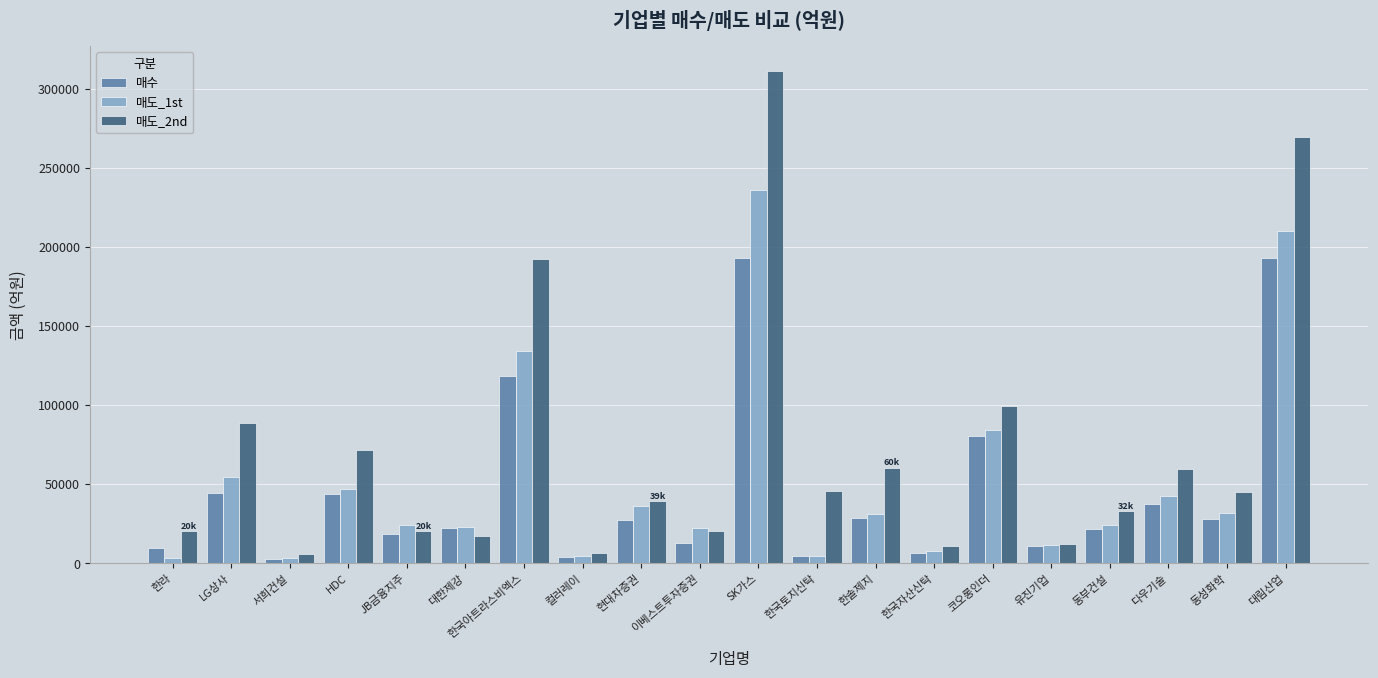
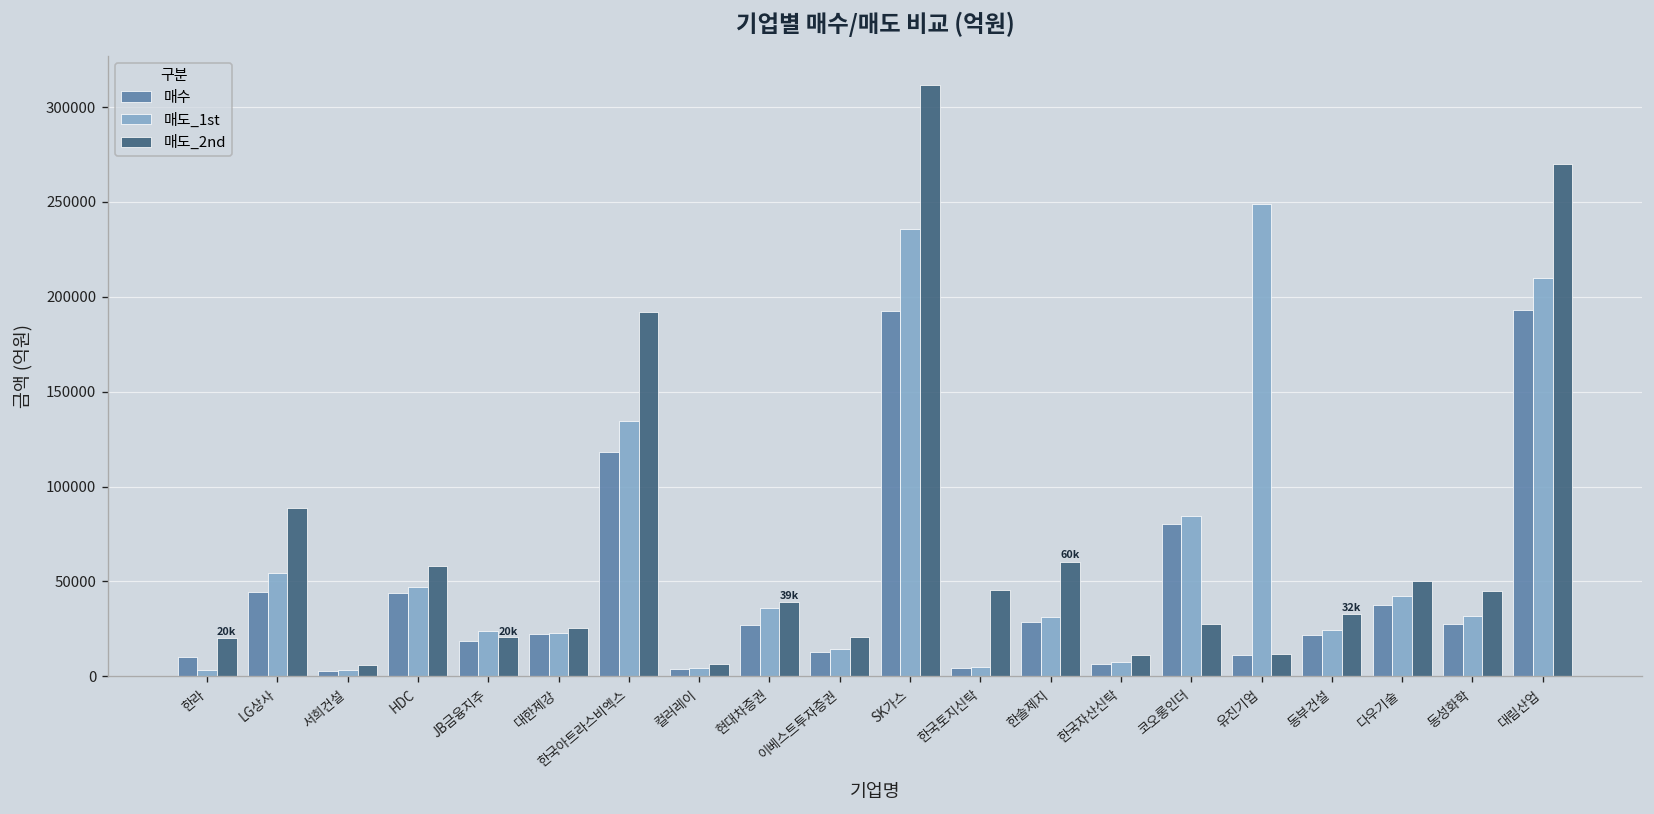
매도_2nd, HDC: 72000 -> 58000
매도_2nd, 대한제강: 17000 -> 26000
매도_1st, 이베스트투자증권: 23000 -> 14000
매도_2nd, 코오롱인더: 99000 -> 28000
매도_1st, 유진기업: 11000 -> 249000
매도_2nd, 다우기술: 60000 -> 50000
